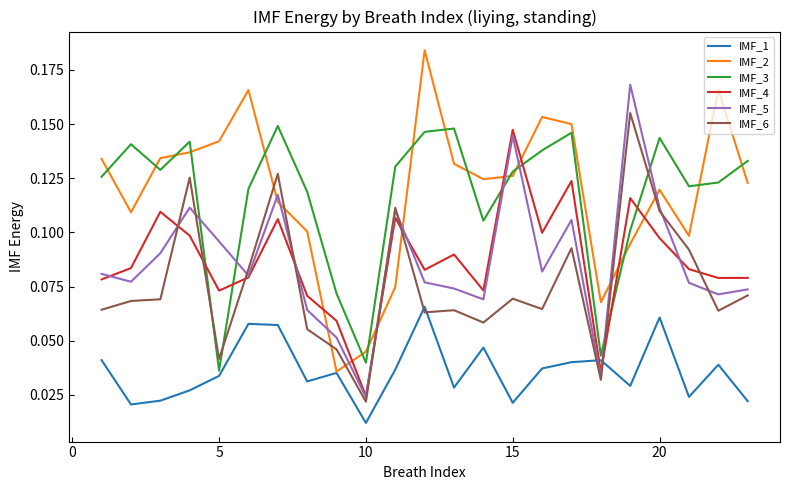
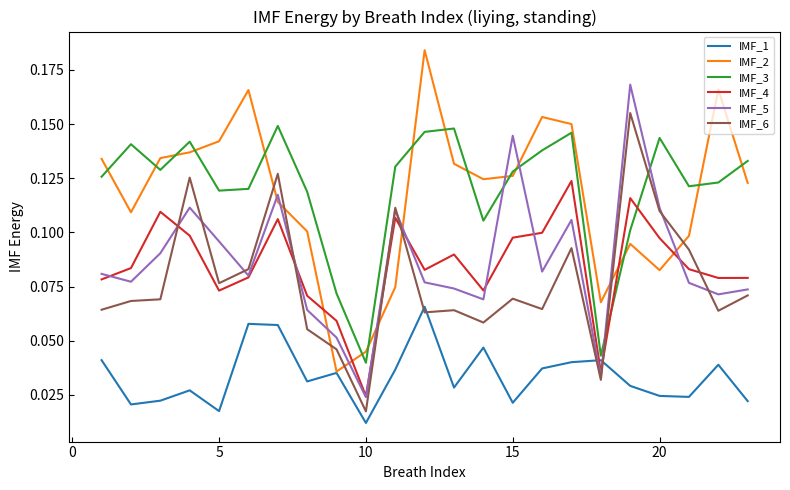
IMF_1, 5: 0.034 -> 0.018
IMF_3, 5: 0.036 -> 0.119
IMF_6, 5: 0.042 -> 0.077
IMF_6, 10: 0.022 -> 0.017
IMF_4, 15: 0.147 -> 0.098
IMF_1, 20: 0.061 -> 0.025
IMF_2, 20: 0.120 -> 0.083
